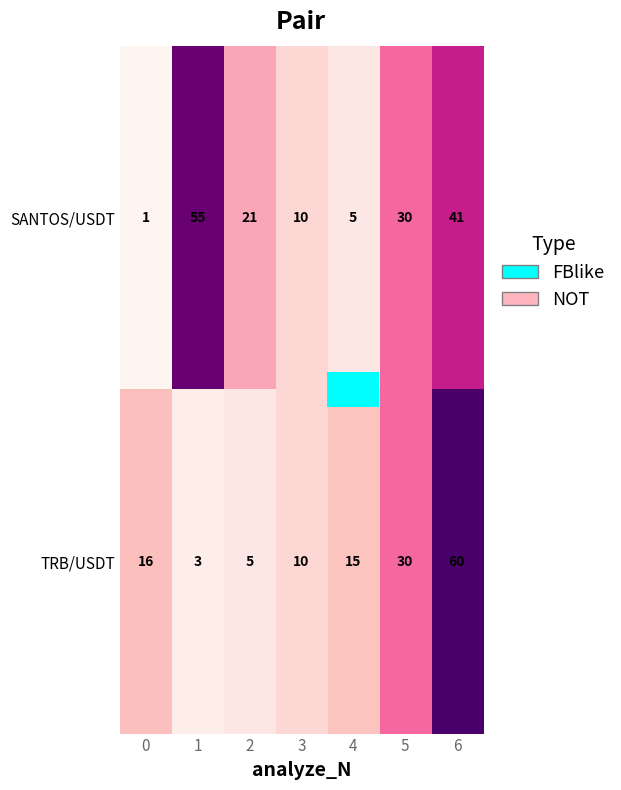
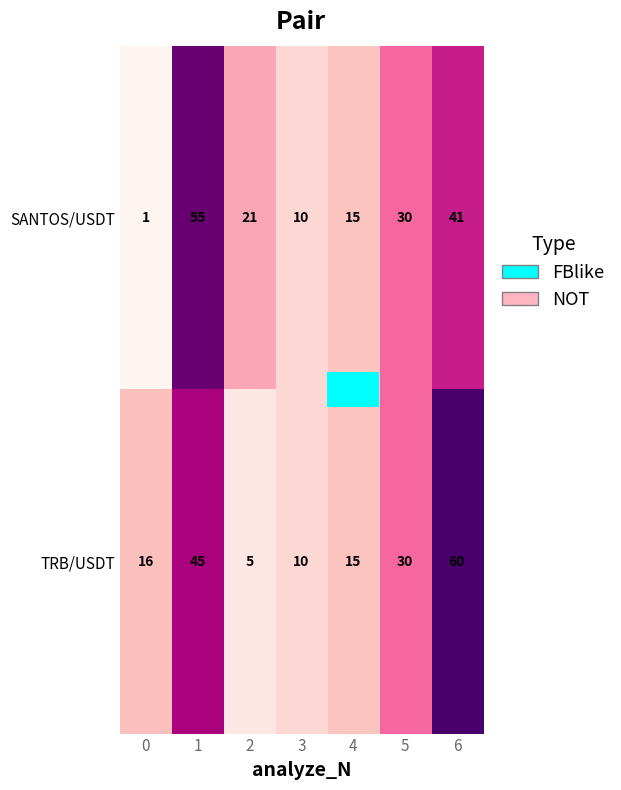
SANTOS/USDT, 4: 5 -> 15
TRB/USDT, 1: 3 -> 45
